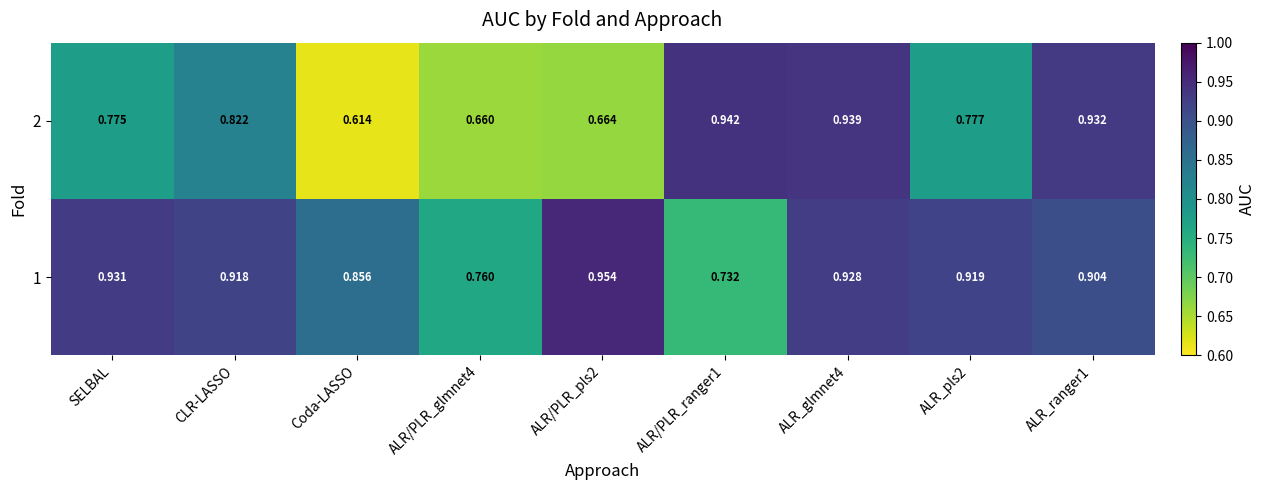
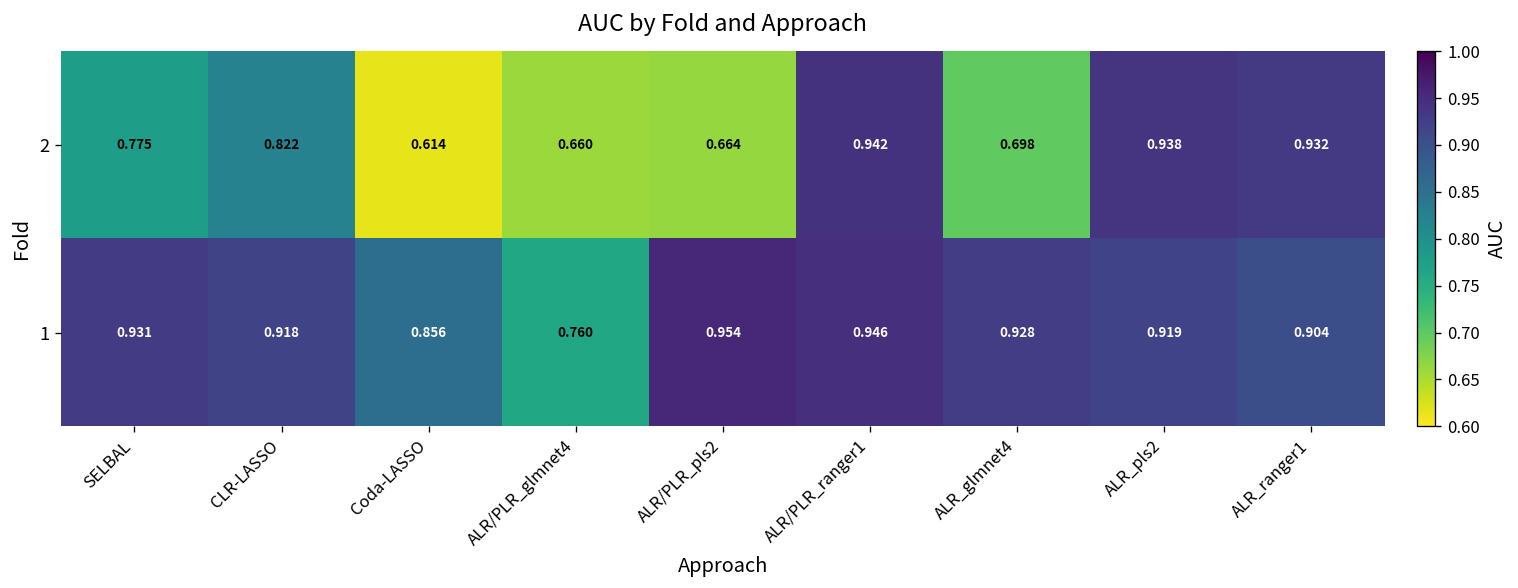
2, ALR_glmnet4: 0.939 -> 0.698
2, ALR_pls2: 0.777 -> 0.938
1, ALR/PLR_ranger1: 0.732 -> 0.946
